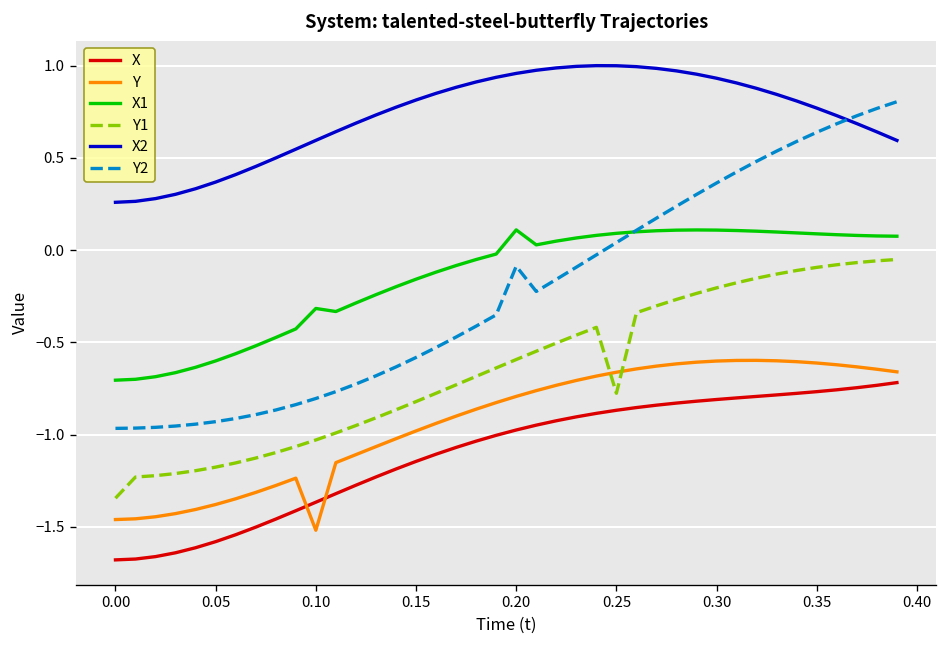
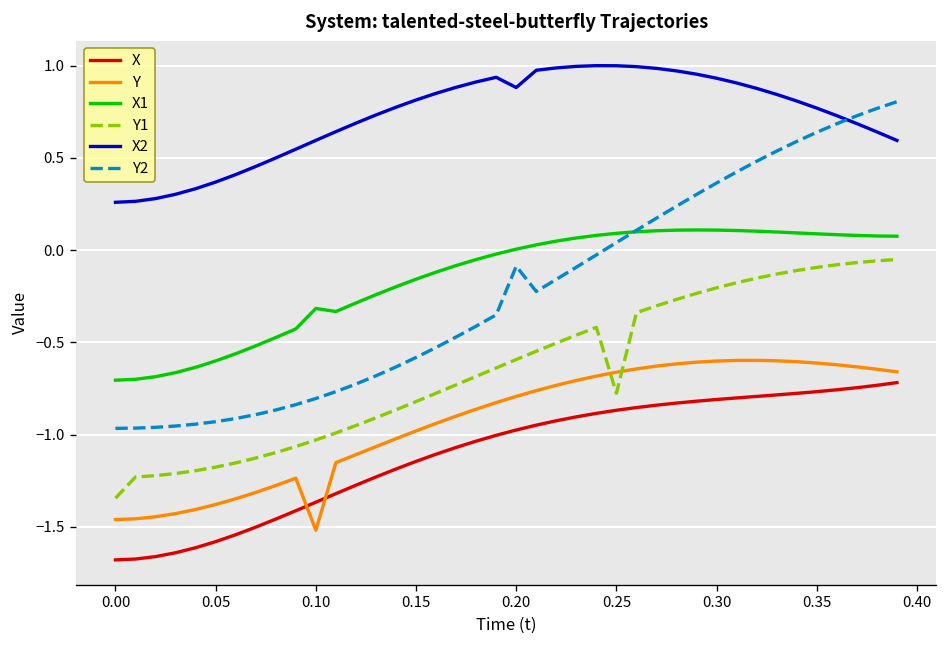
X1, 0.20: 0.11 -> 0.01
X2, 0.20: 0.96 -> 0.88
